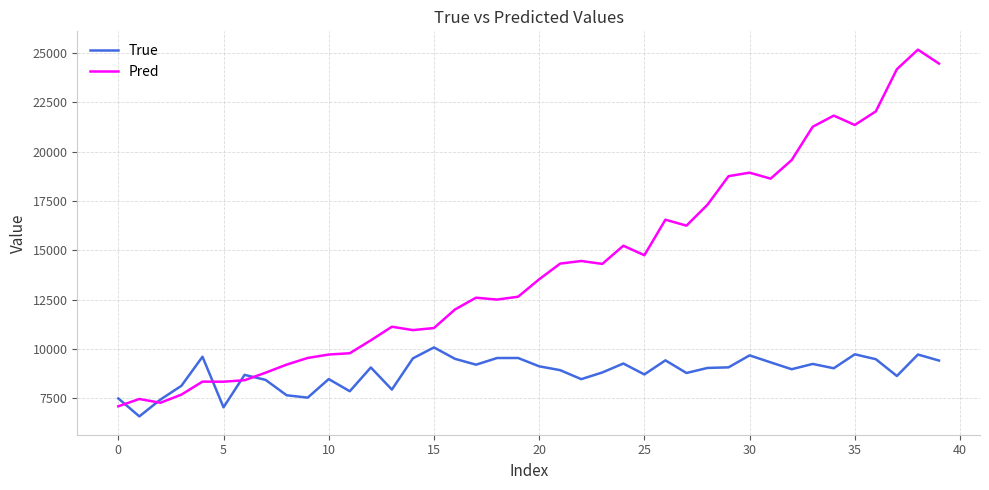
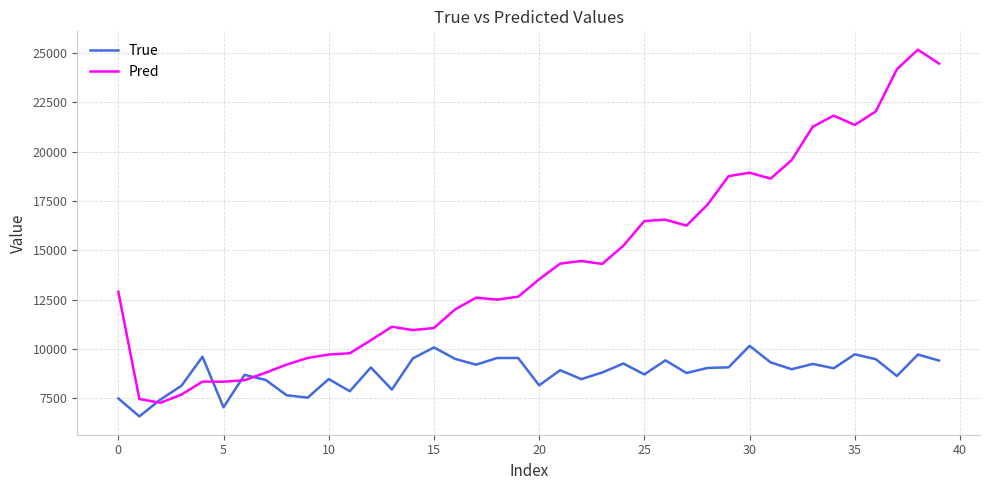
Pred, 0: 7100 -> 12900
True, 20: 9100 -> 8200
Pred, 25: 14800 -> 16500
True, 30: 9700 -> 10200
